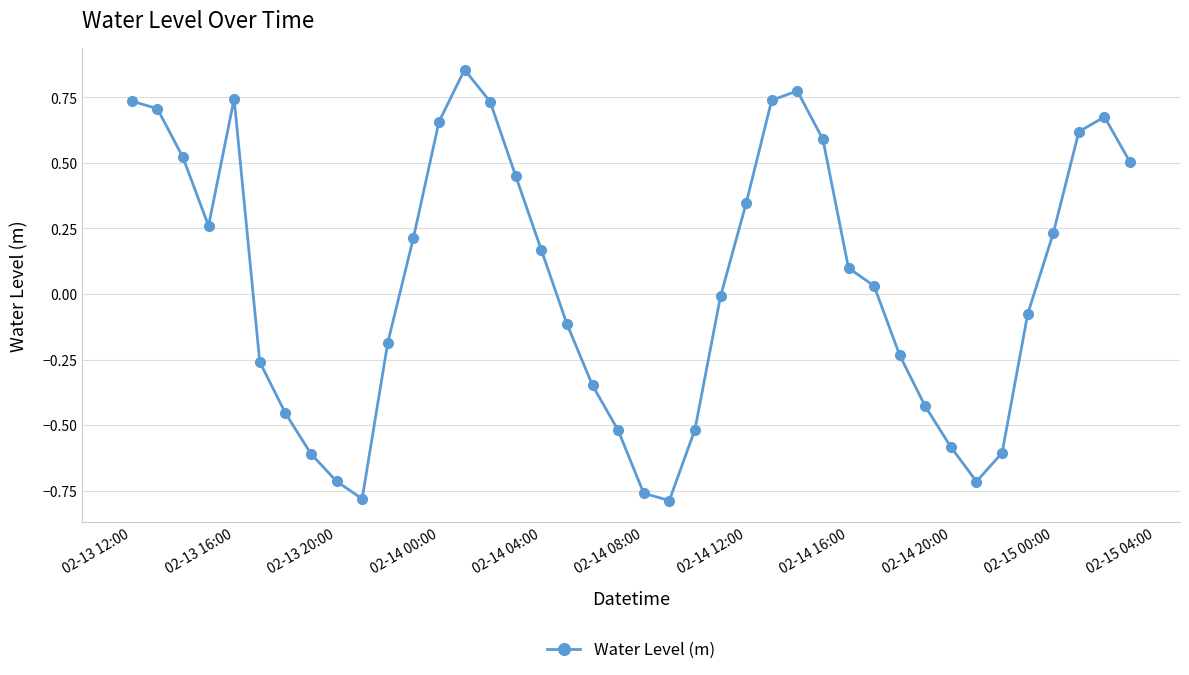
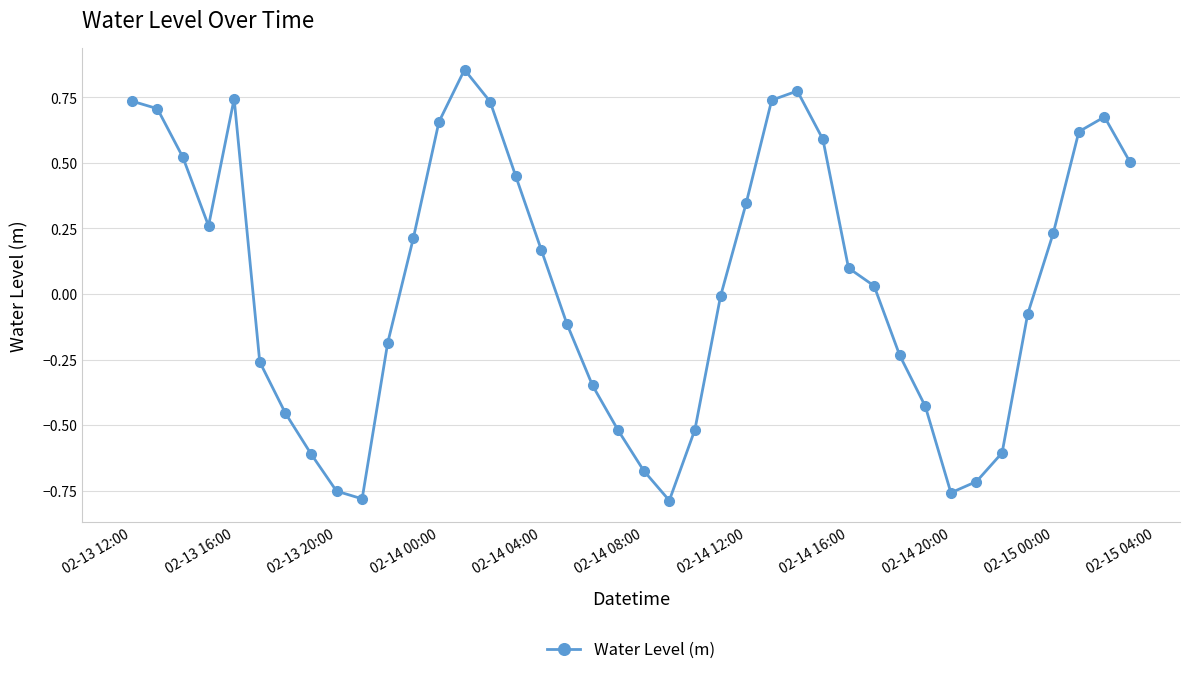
02-13 20:00: -0.71 -> -0.75
02-14 08:00: -0.76 -> -0.67
02-14 20:00: -0.58 -> -0.76
